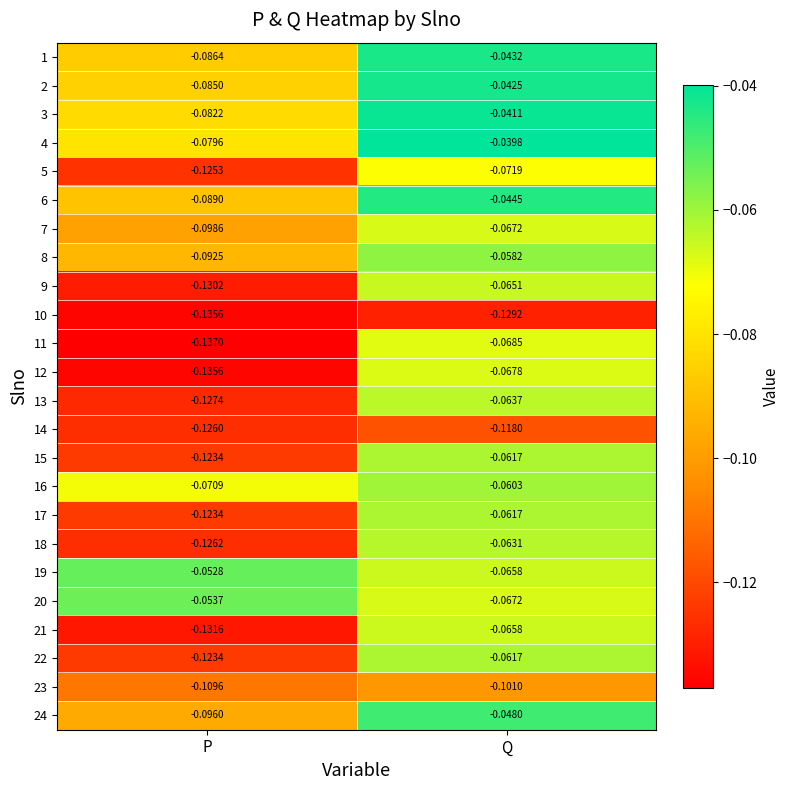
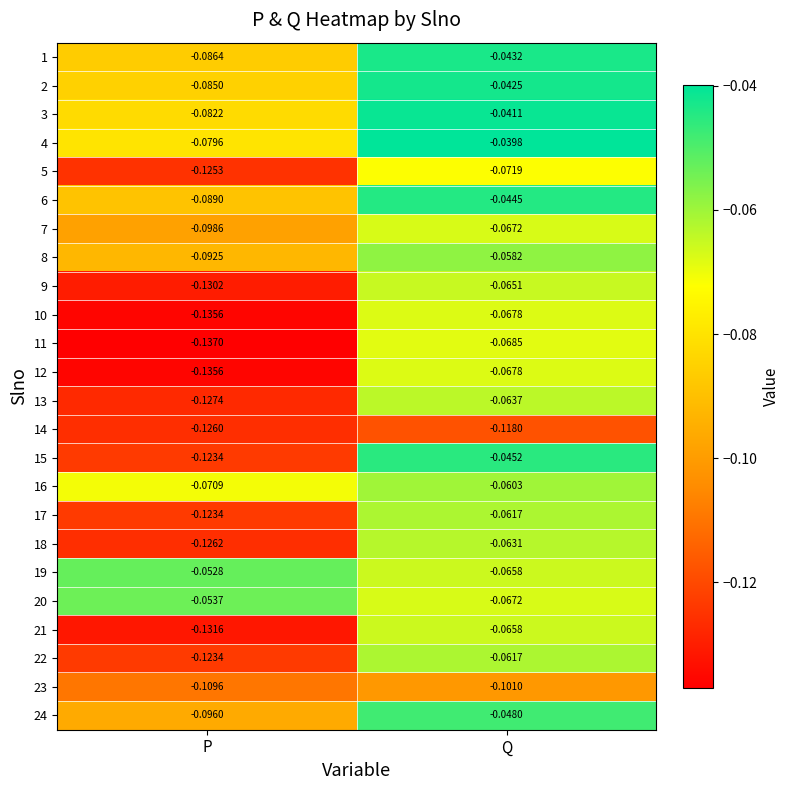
10, Q: -0.1292 -> -0.0678
15, Q: -0.0617 -> -0.0452
